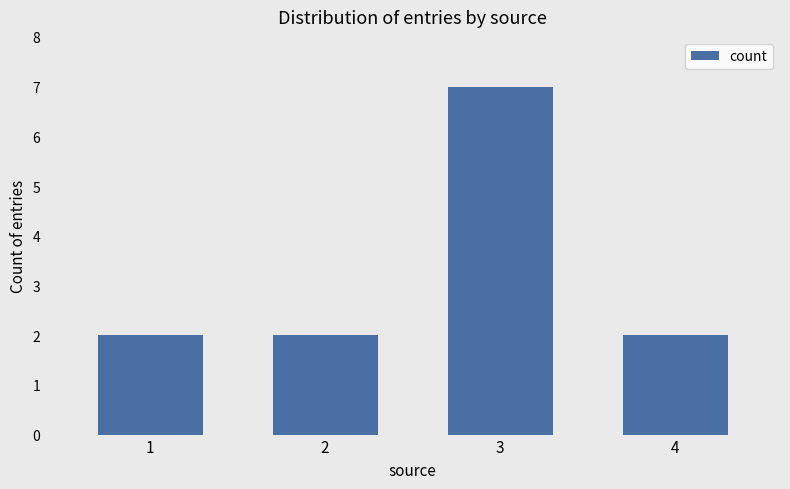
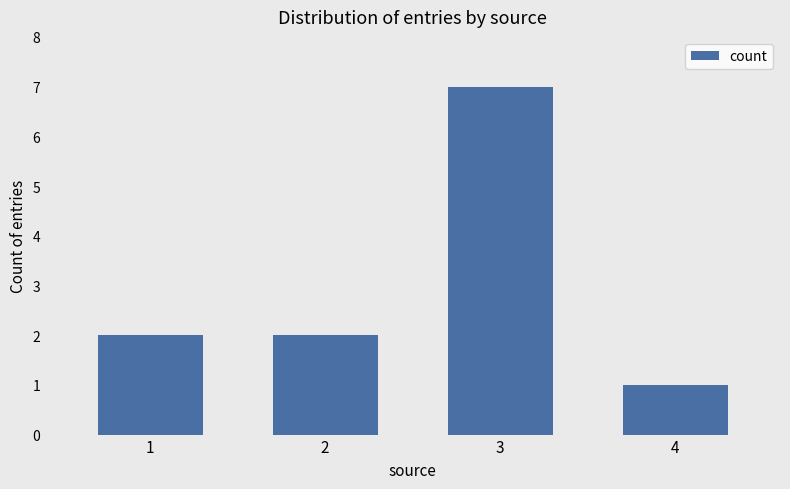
4: 2 -> 1
